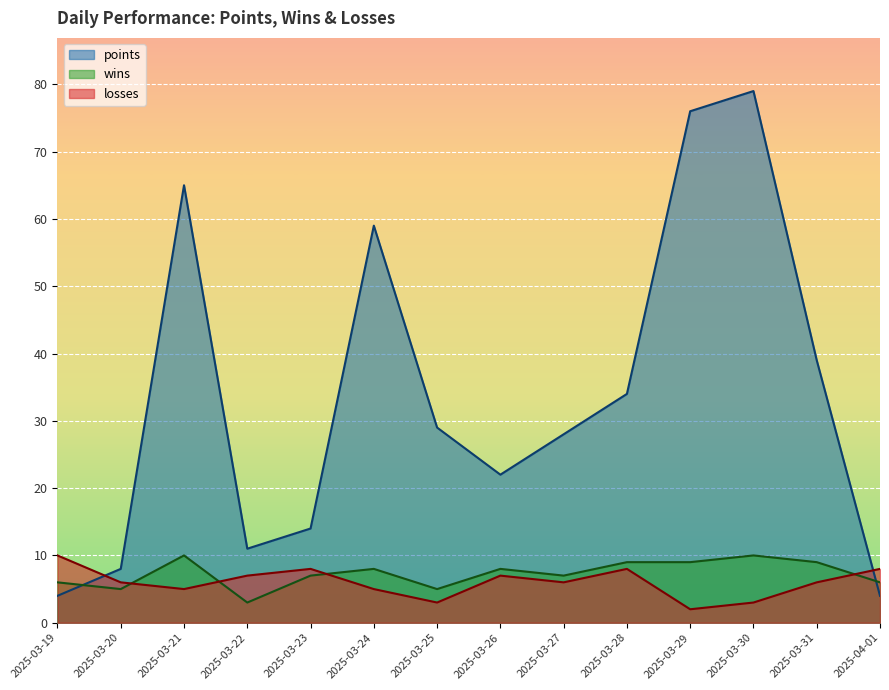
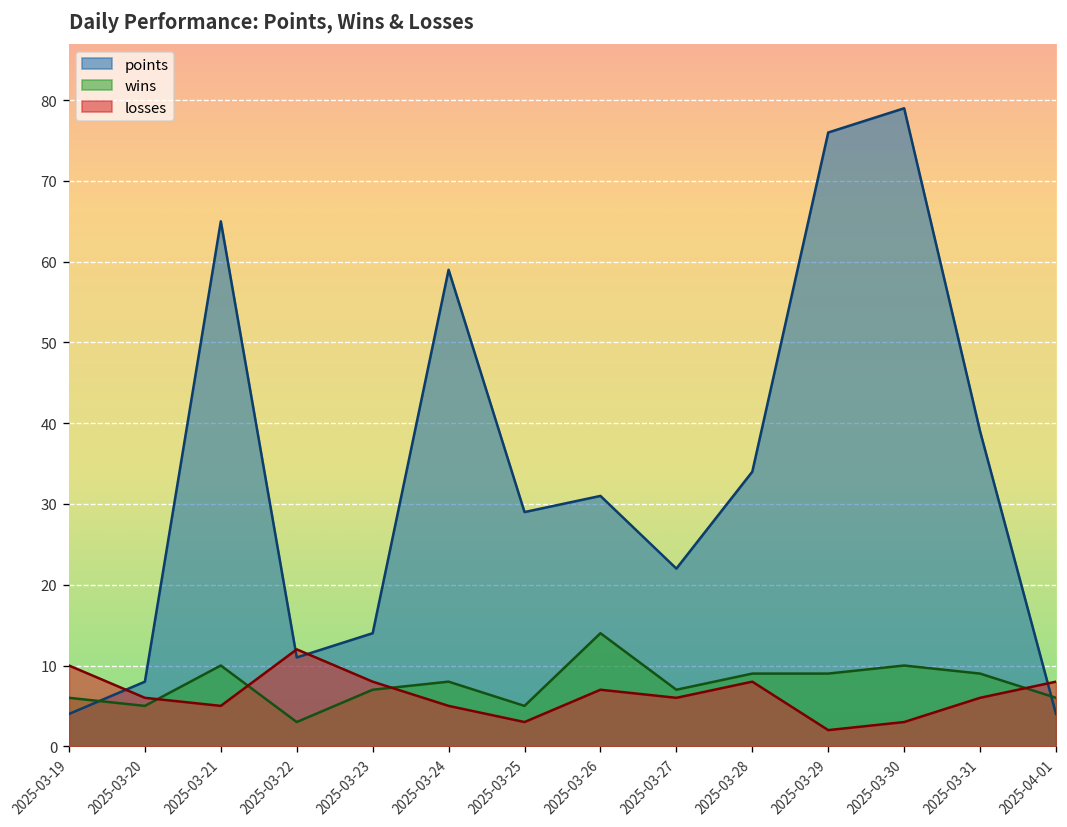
losses, 2025-03-22: 7 -> 12
points, 2025-03-26: 22 -> 31
wins, 2025-03-26: 8 -> 14
points, 2025-03-27: 28 -> 22
